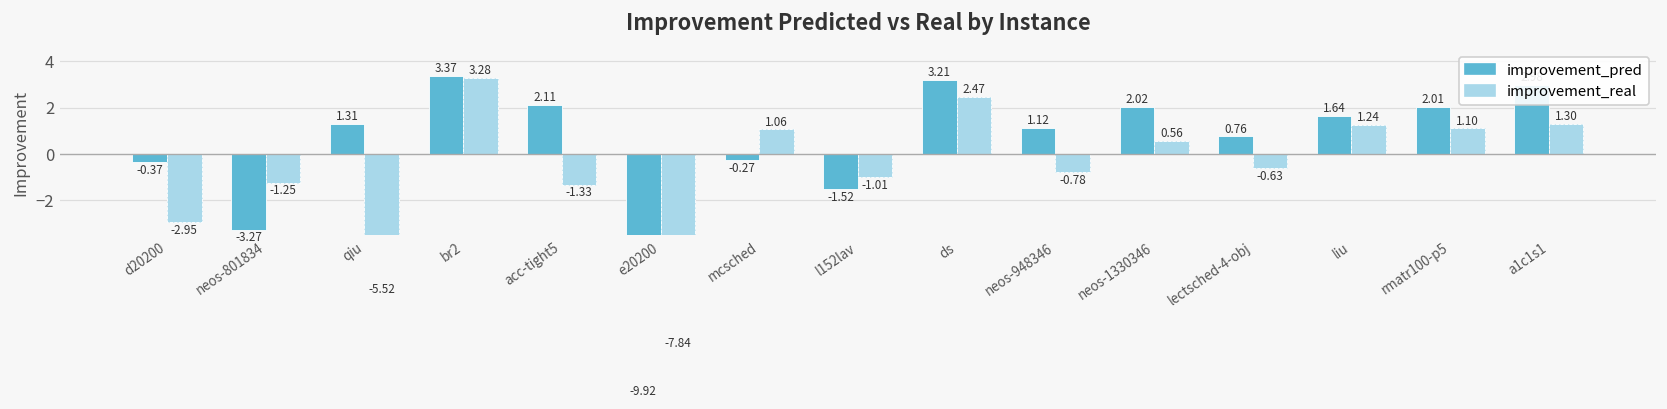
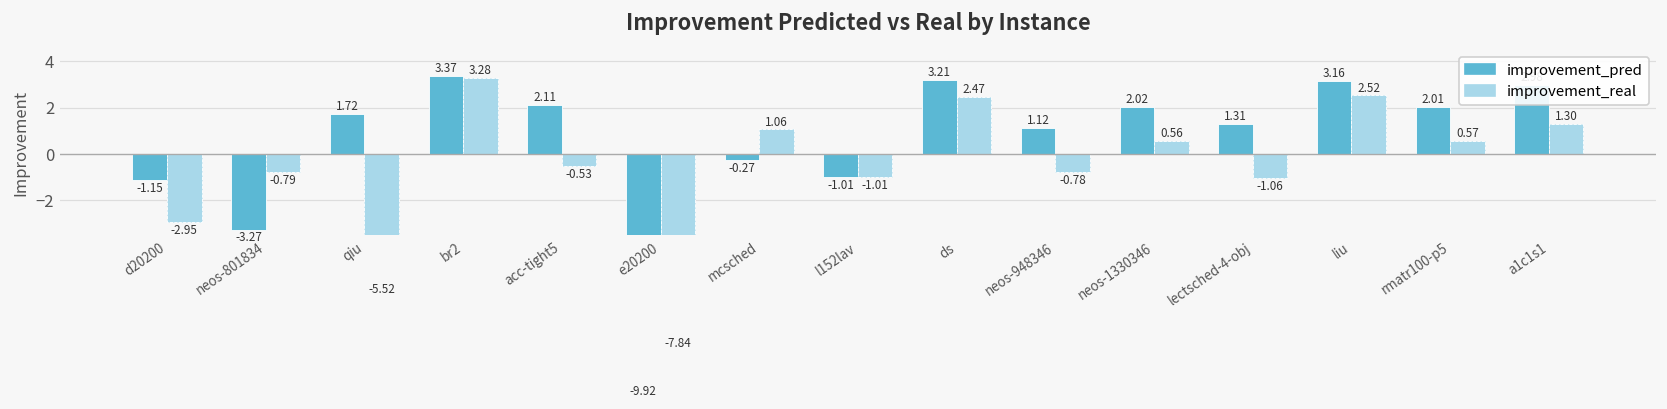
improvement_pred, d20200: -0.37 -> -1.15
improvement_real, neos-801834: -1.25 -> -0.79
improvement_pred, qiu: 1.31 -> 1.72
improvement_real, acc-tight5: -1.33 -> -0.53
improvement_pred, l152lav: -1.52 -> -1.01
improvement_pred, lectsched-4-obj: 0.76 -> 1.31
improvement_real, lectsched-4-obj: -0.63 -> -1.06
improvement_pred, liu: 1.64 -> 3.16
improvement_real, liu: 1.24 -> 2.52
improvement_real, rmatr100-p5: 1.10 -> 0.57
